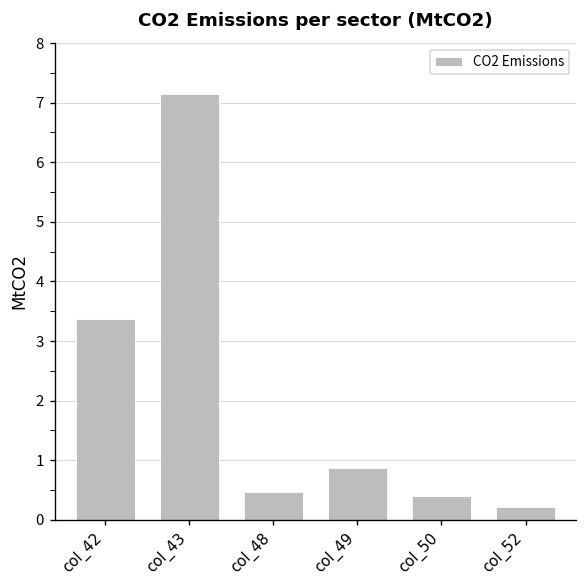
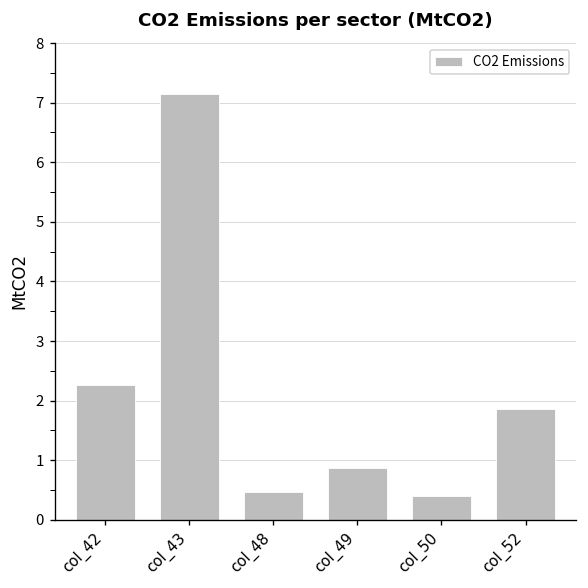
col_42: 3.4 -> 2.3
col_52: 0.2 -> 1.9
